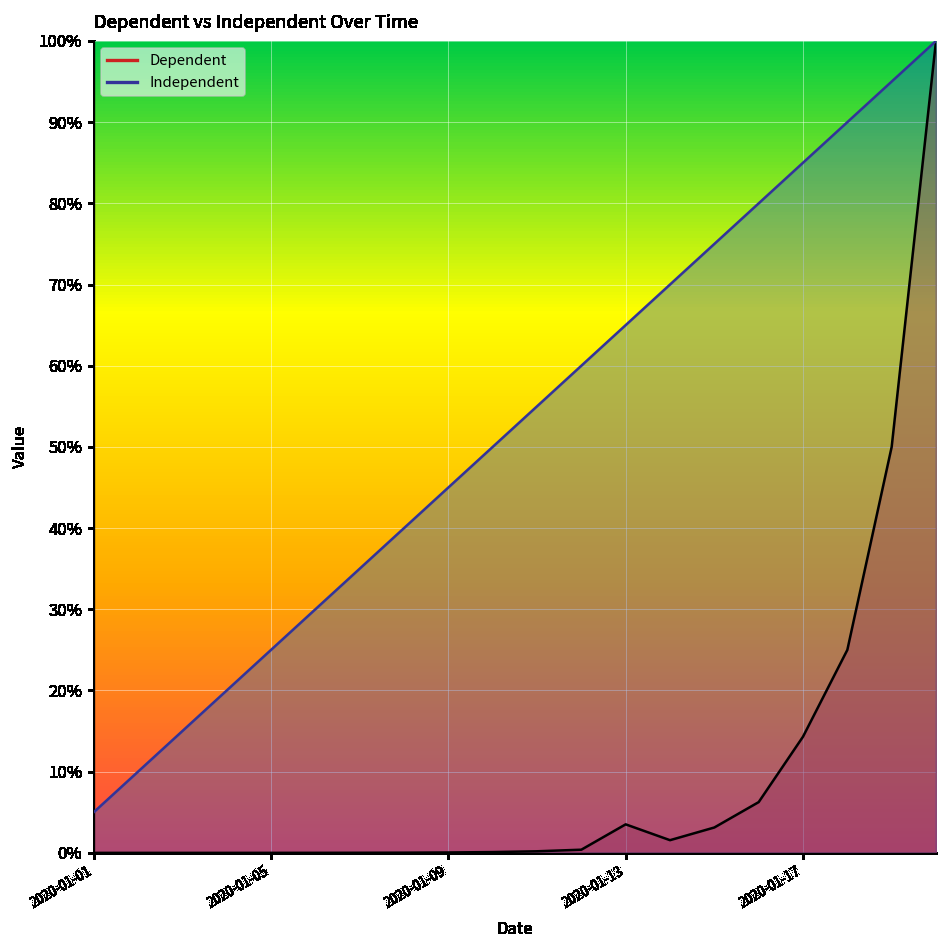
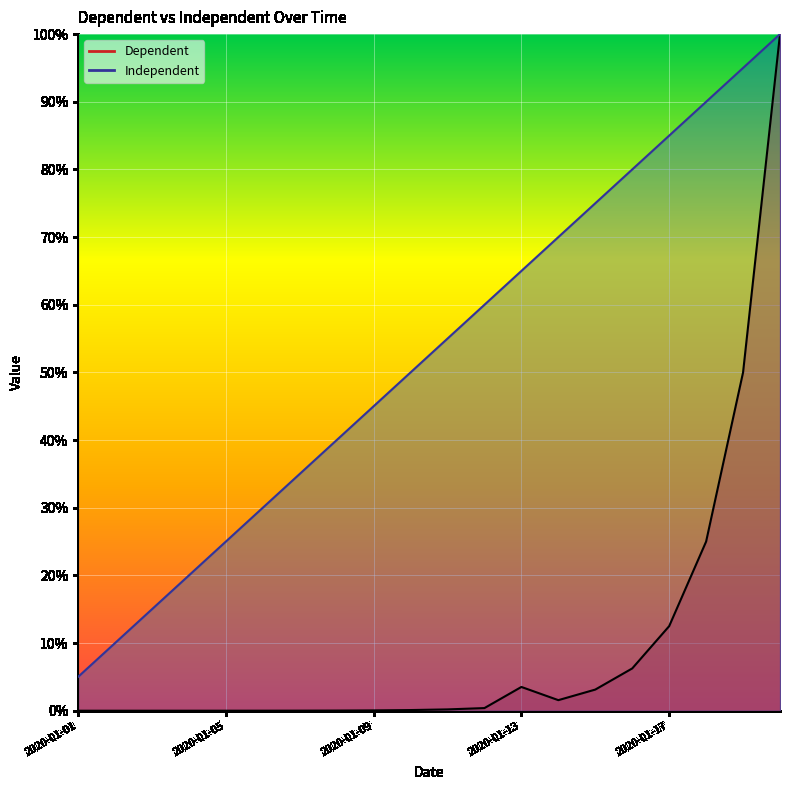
Dependent, 2020-01-17: 14% -> 13%
